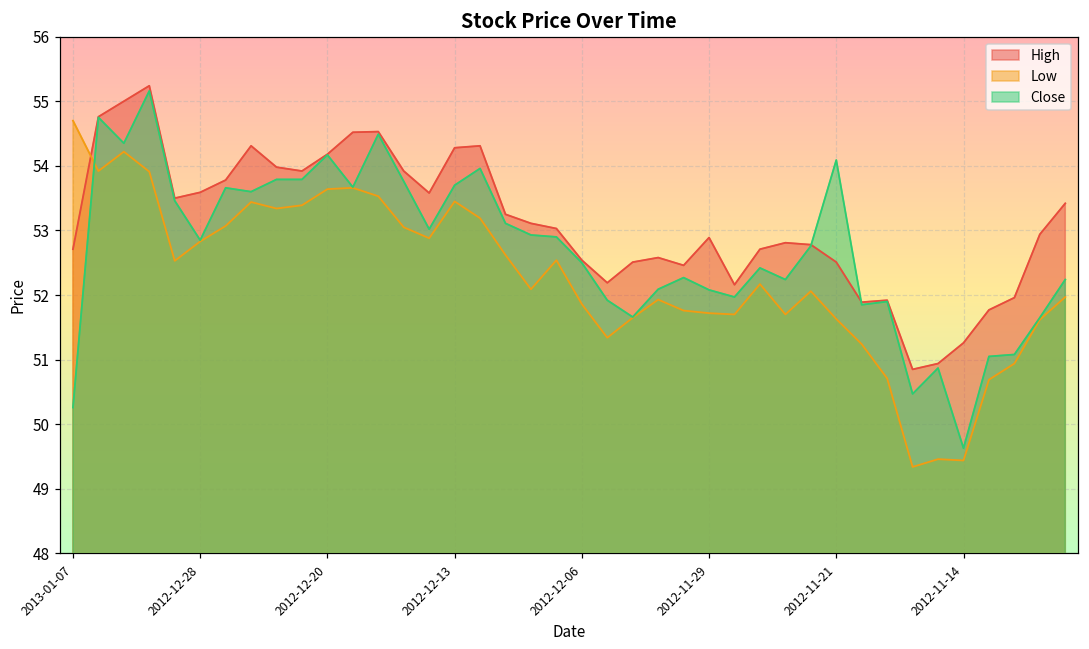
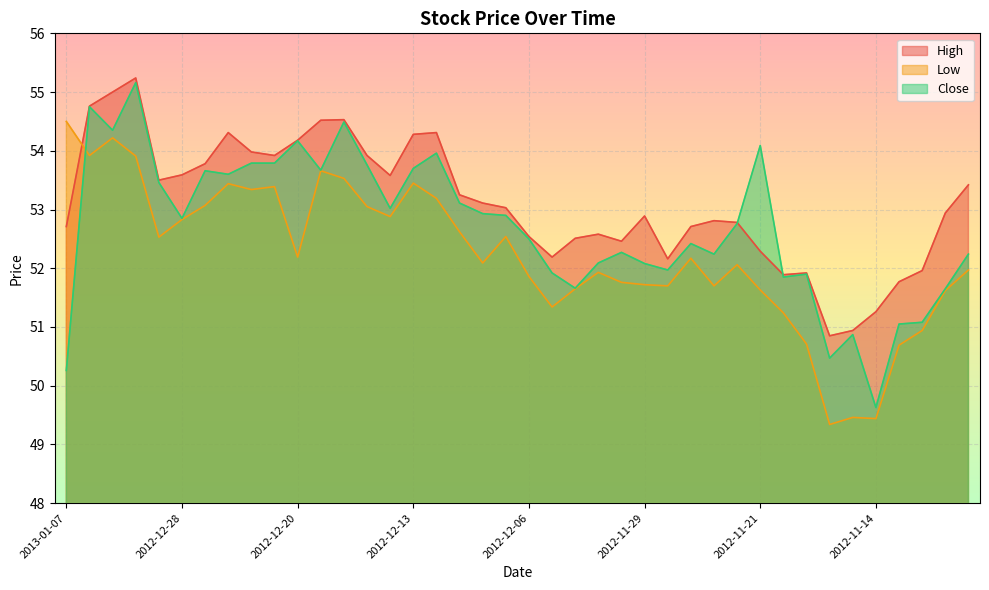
Low, 2013-01-07: 54.7 -> 54.5
Low, 2012-12-20: 53.6 -> 52.2
High, 2012-11-21: 52.5 -> 52.3
